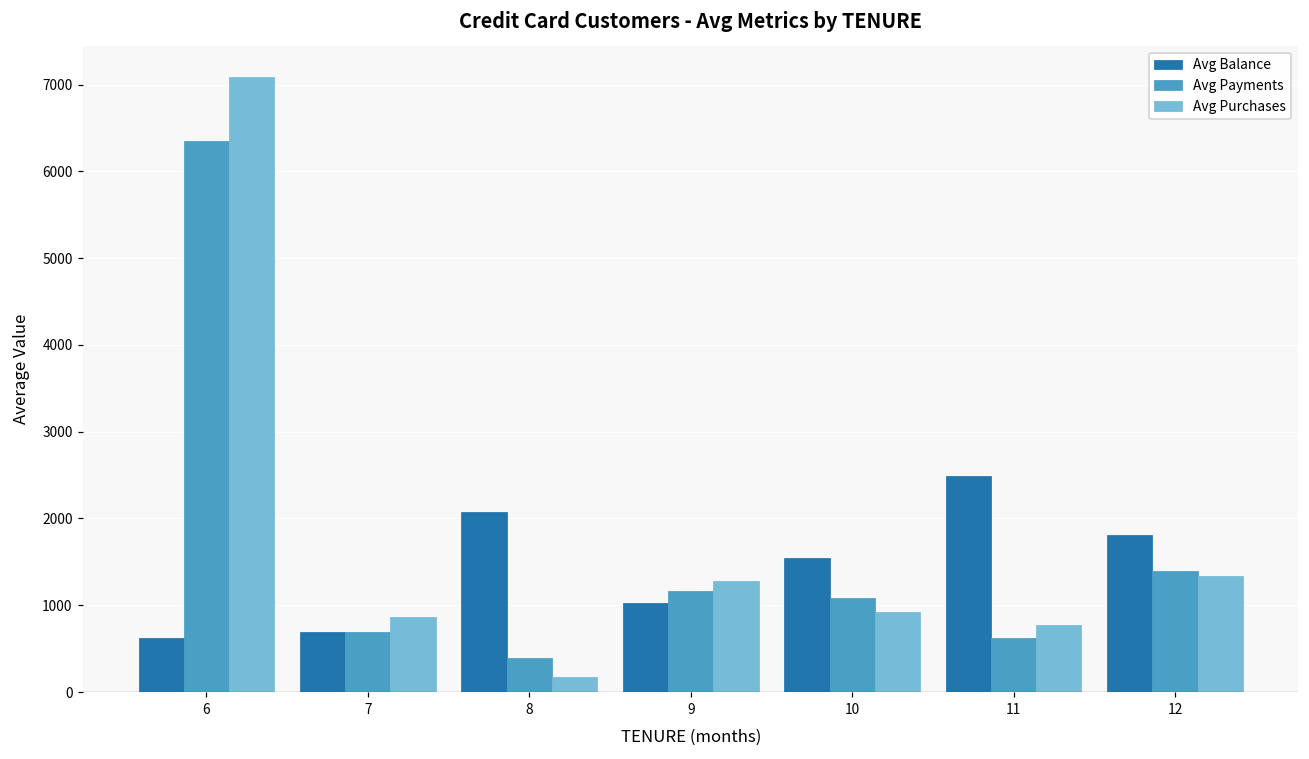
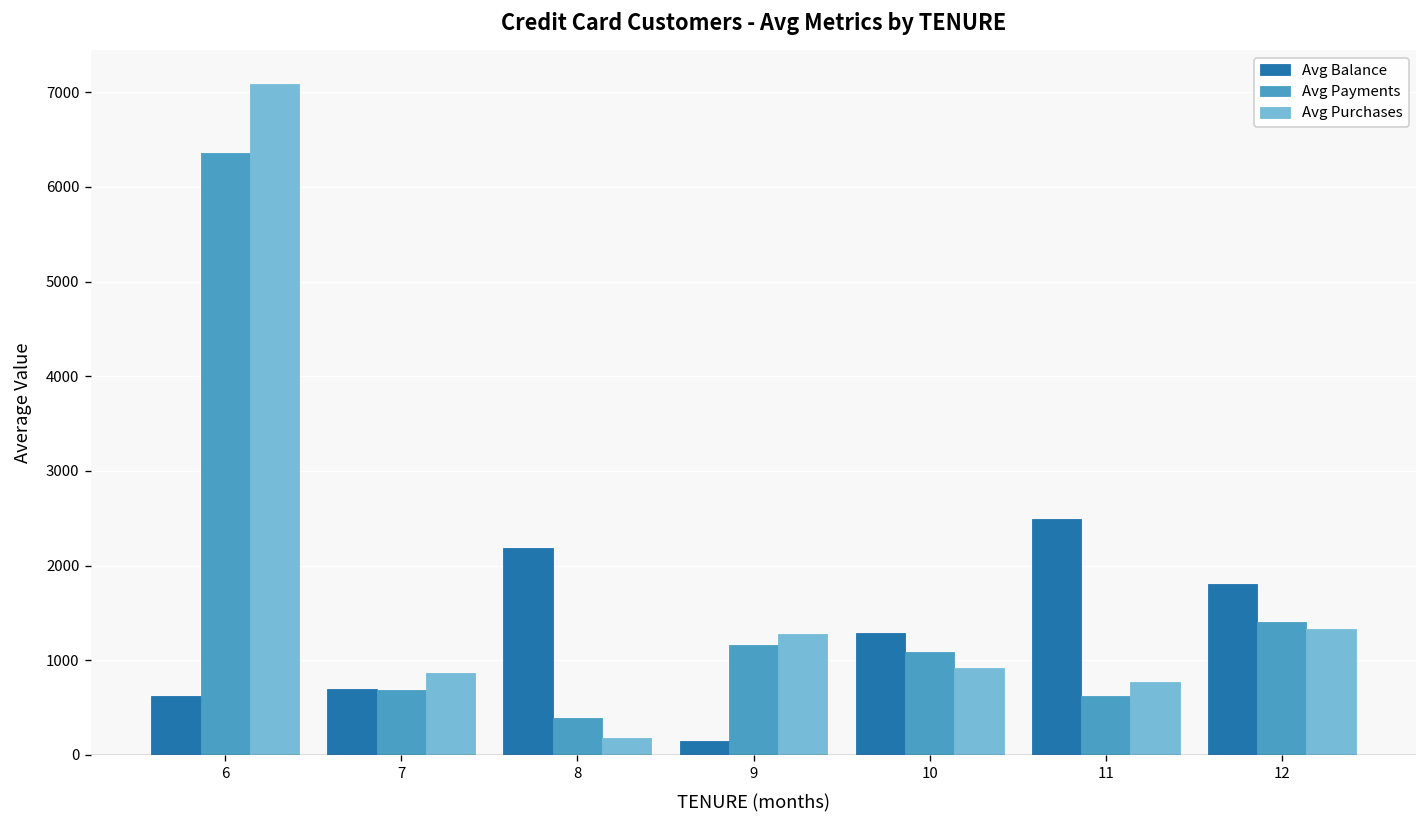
Avg Balance, 8: 2100 -> 2200
Avg Balance, 9: 1000 -> 200
Avg Balance, 10: 1500 -> 1300
